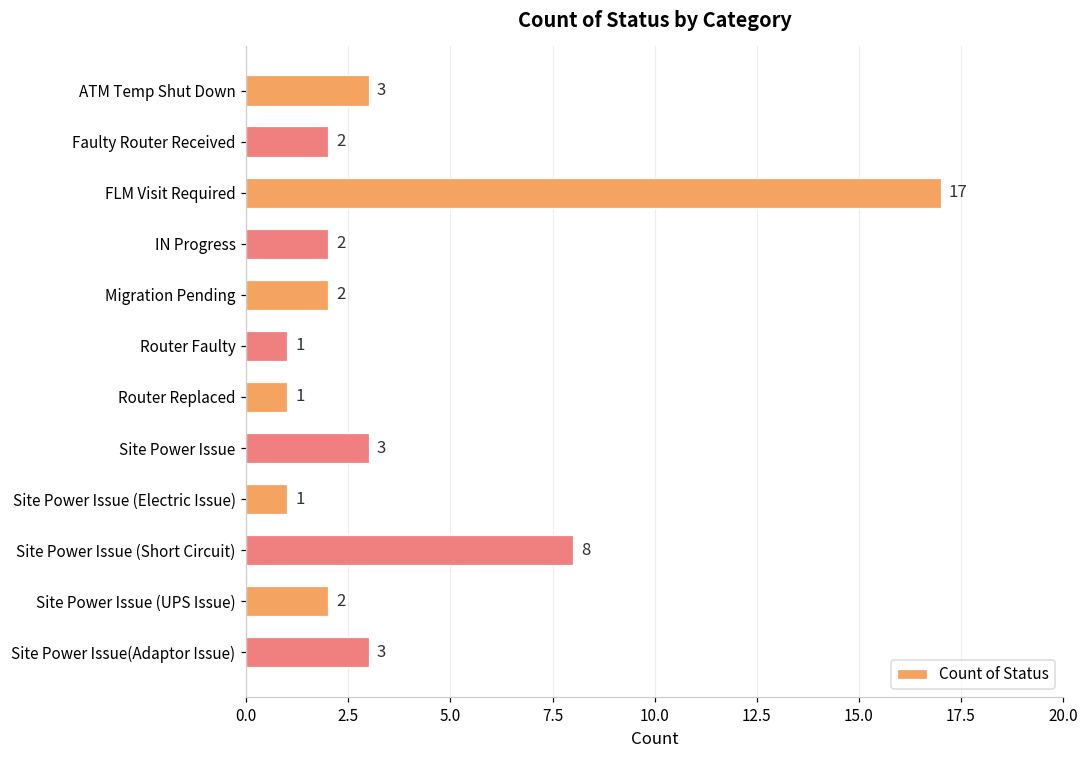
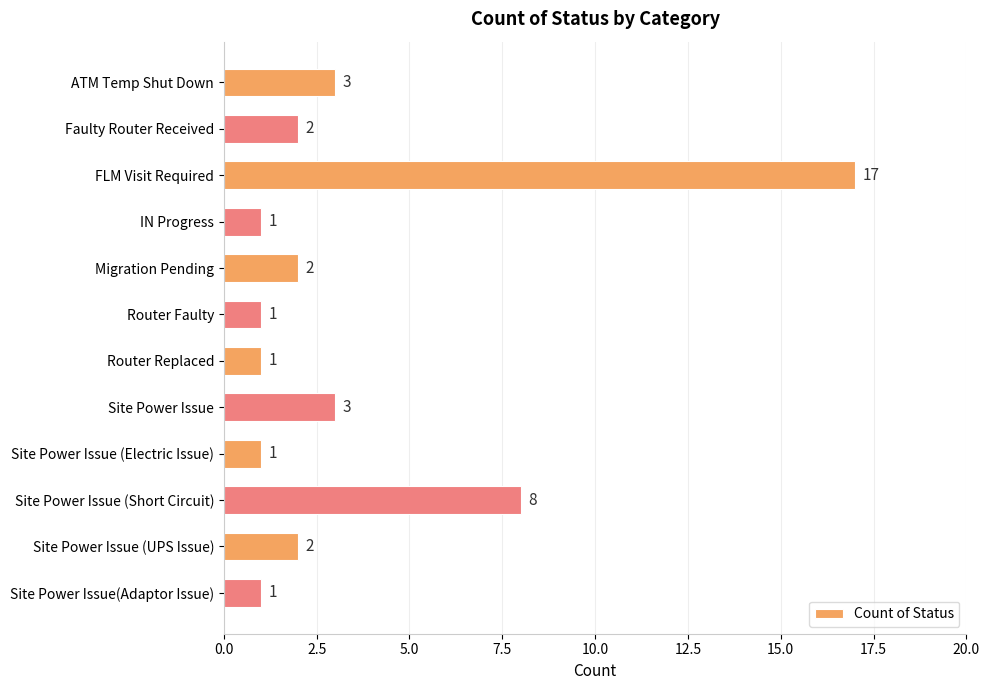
IN Progress: 2 -> 1
Site Power Issue(Adaptor Issue): 3 -> 1
